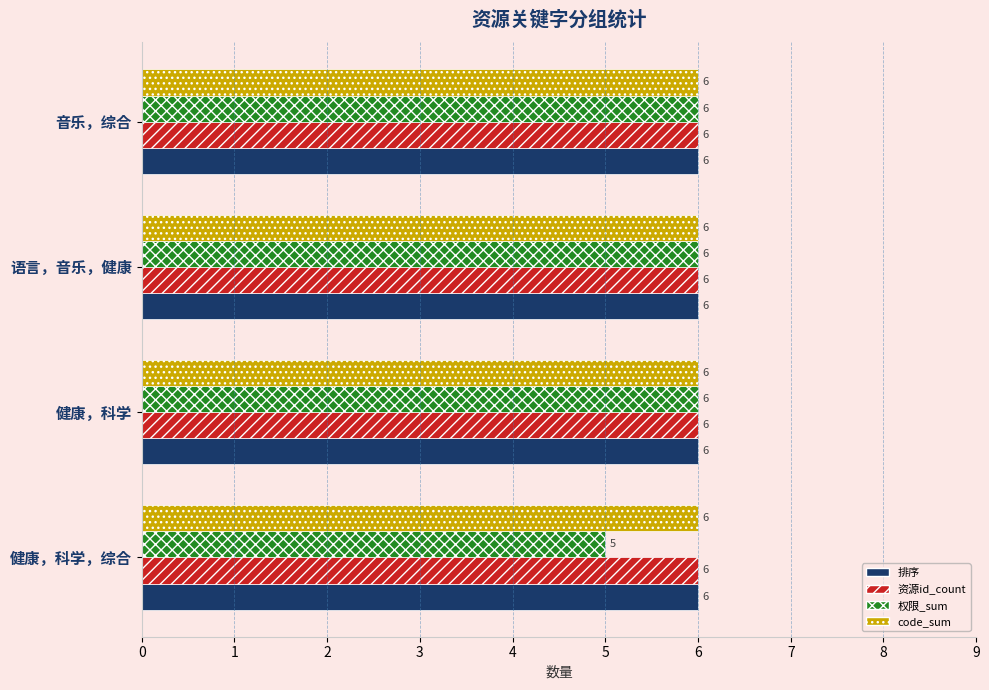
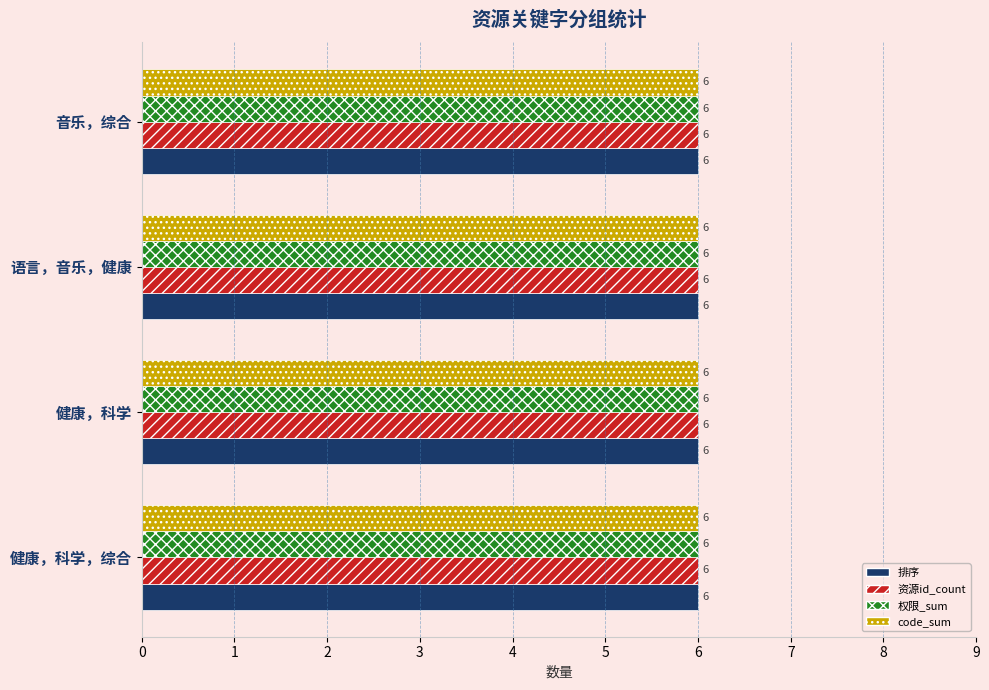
权限_sum, 健康，科学，综合: 5 -> 6
